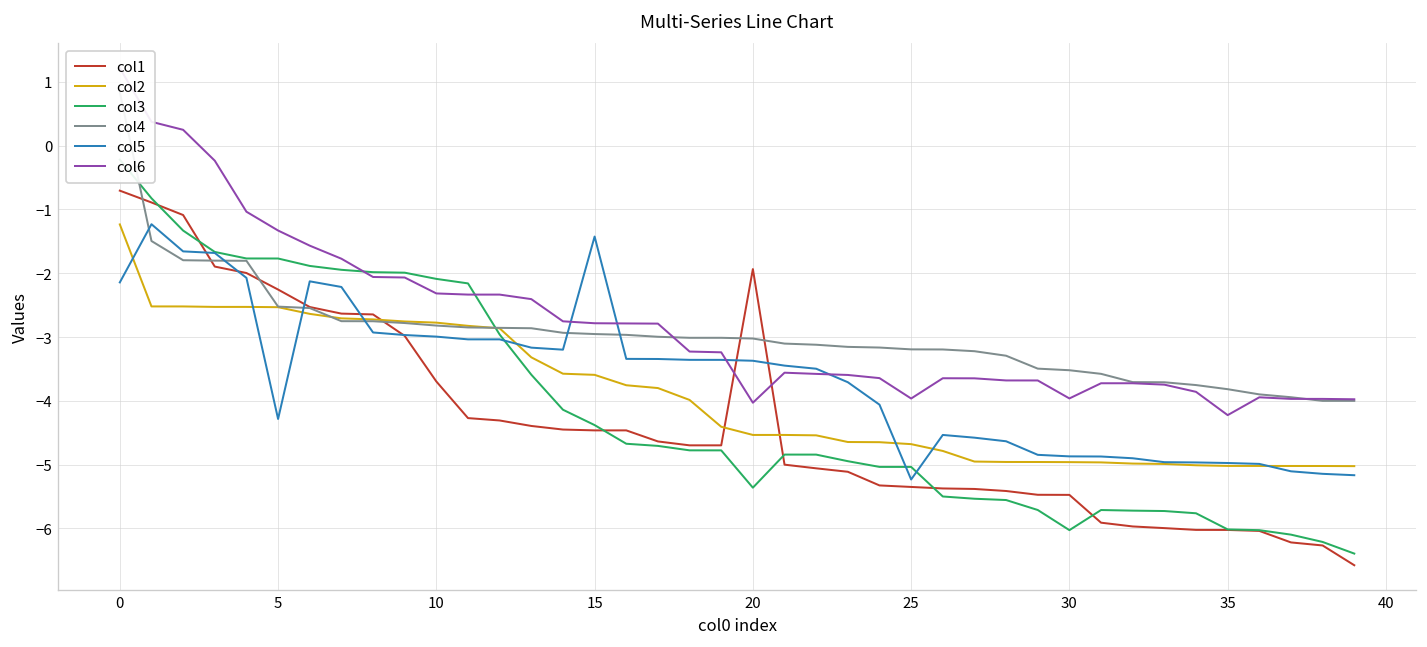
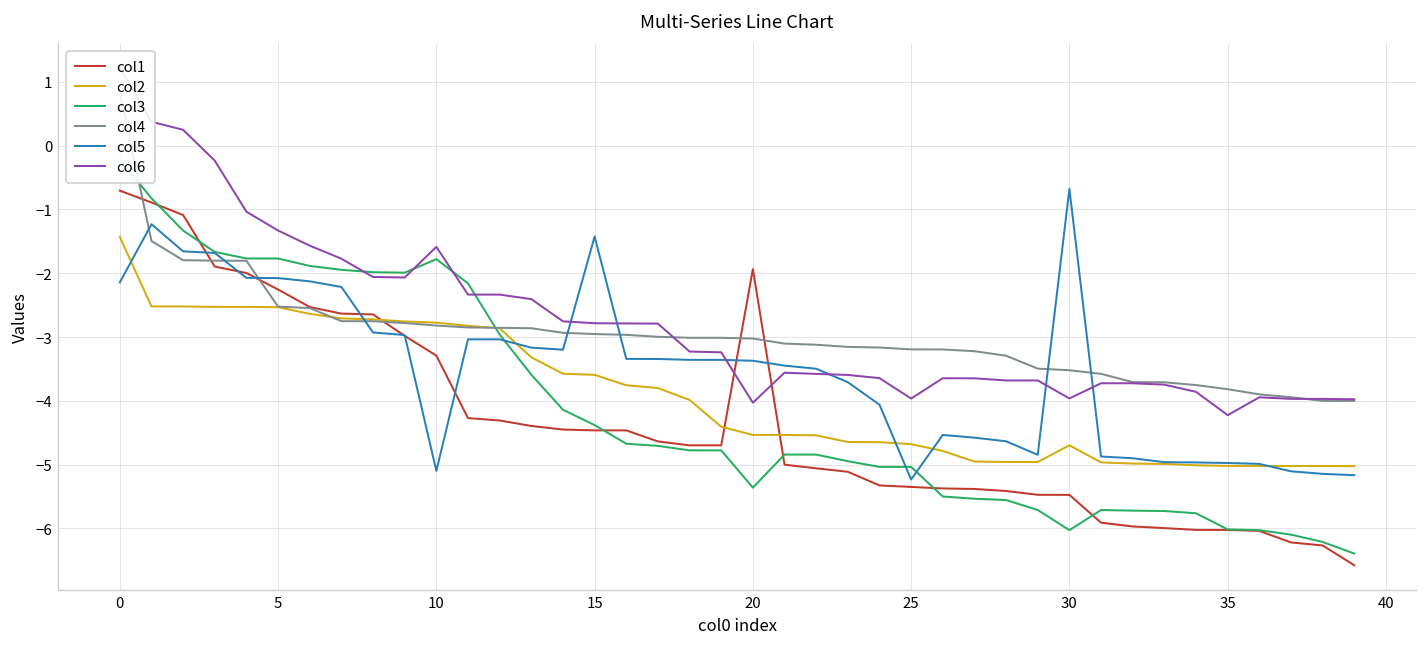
col2, 0: -1.2 -> -1.4
col5, 5: -4.3 -> -2.1
col1, 10: -3.7 -> -3.3
col3, 10: -2.1 -> -1.8
col5, 10: -3.0 -> -5.1
col6, 10: -2.3 -> -1.6
col2, 30: -5.0 -> -4.7
col5, 30: -4.9 -> -0.7
